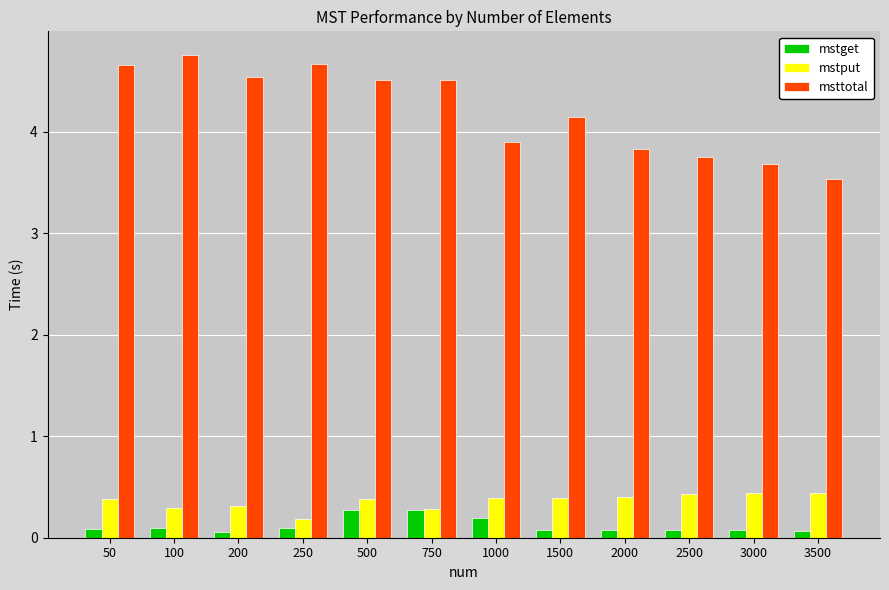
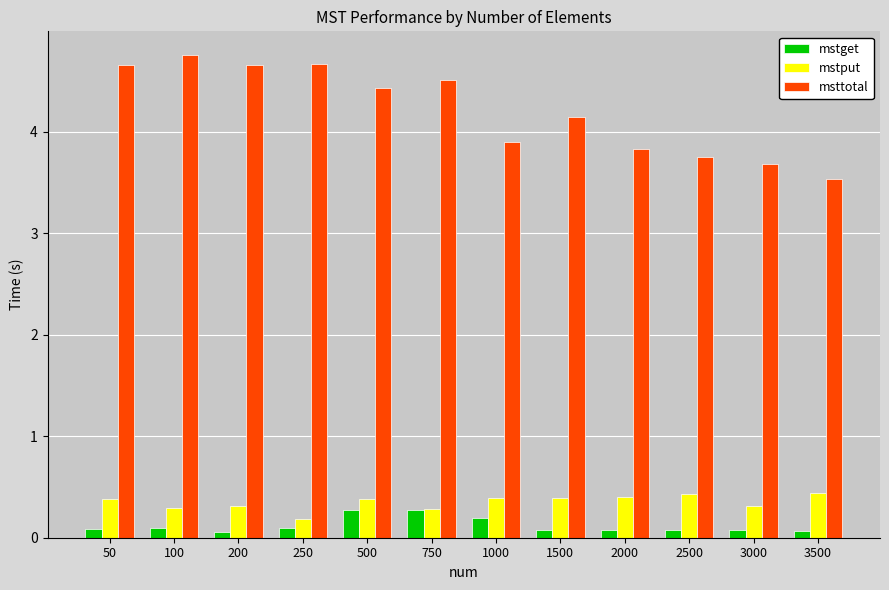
msttotal, 200: 4.54 -> 4.66
msttotal, 500: 4.51 -> 4.43
mstput, 3000: 0.44 -> 0.32
